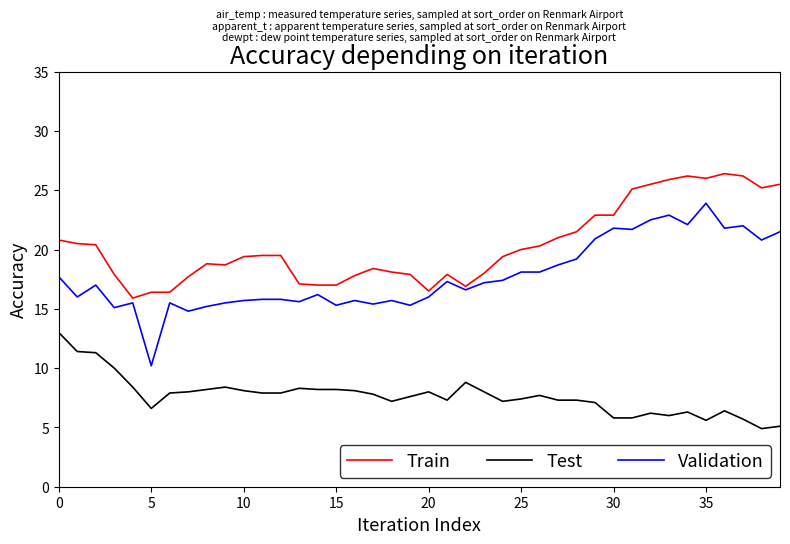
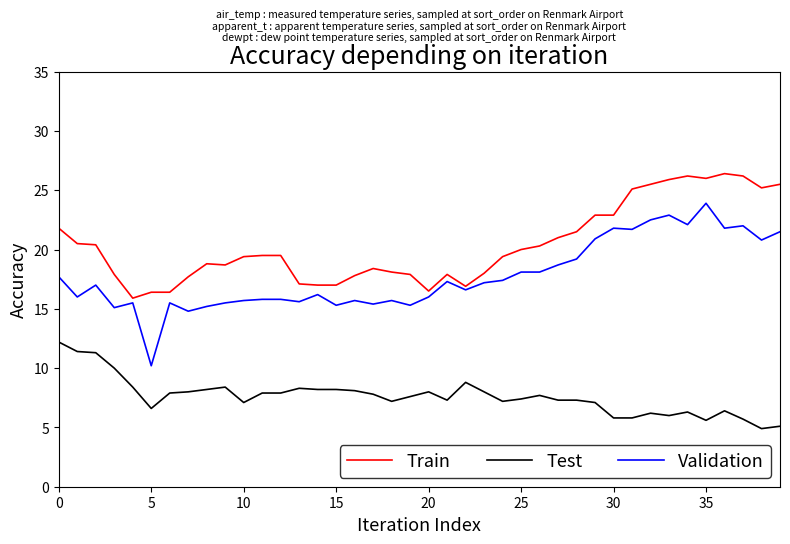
Train, 0: 20.8 -> 21.8
Test, 0: 13.0 -> 12.2
Test, 10: 8.1 -> 7.1
